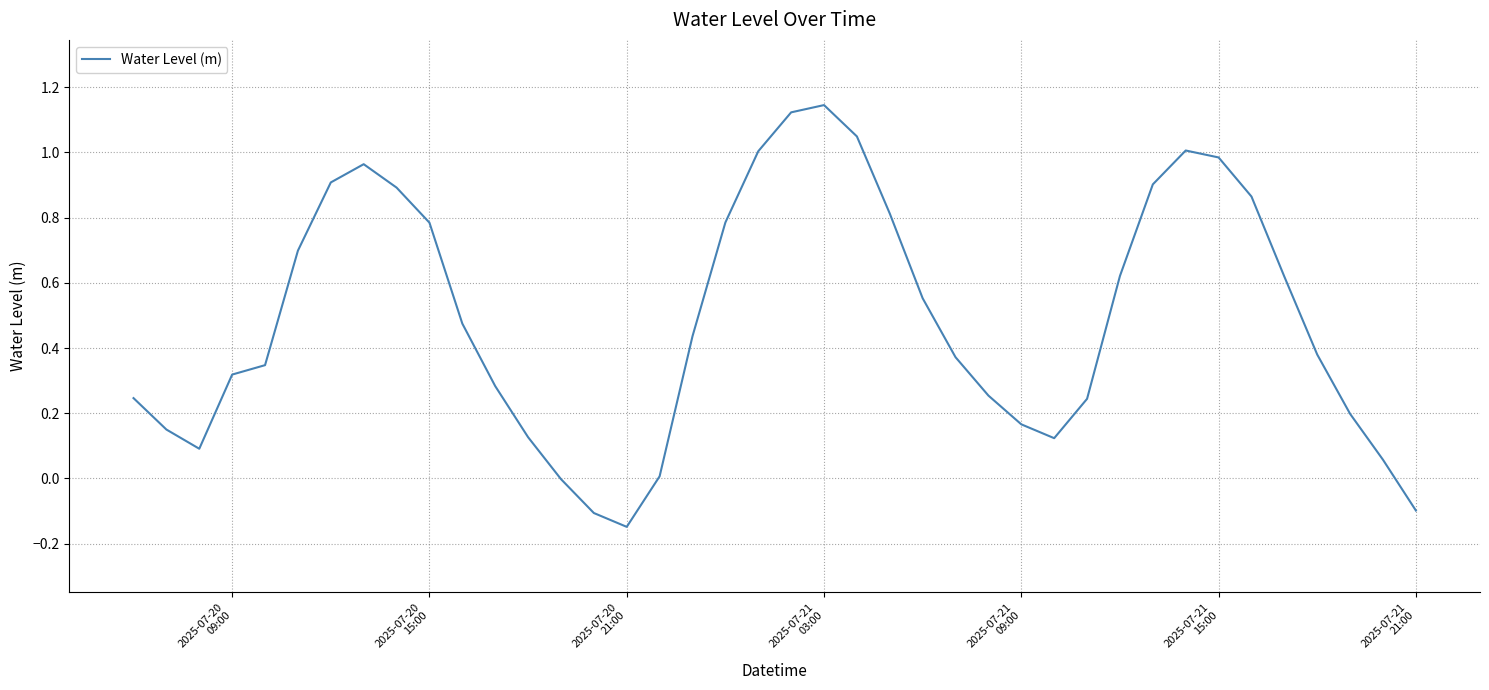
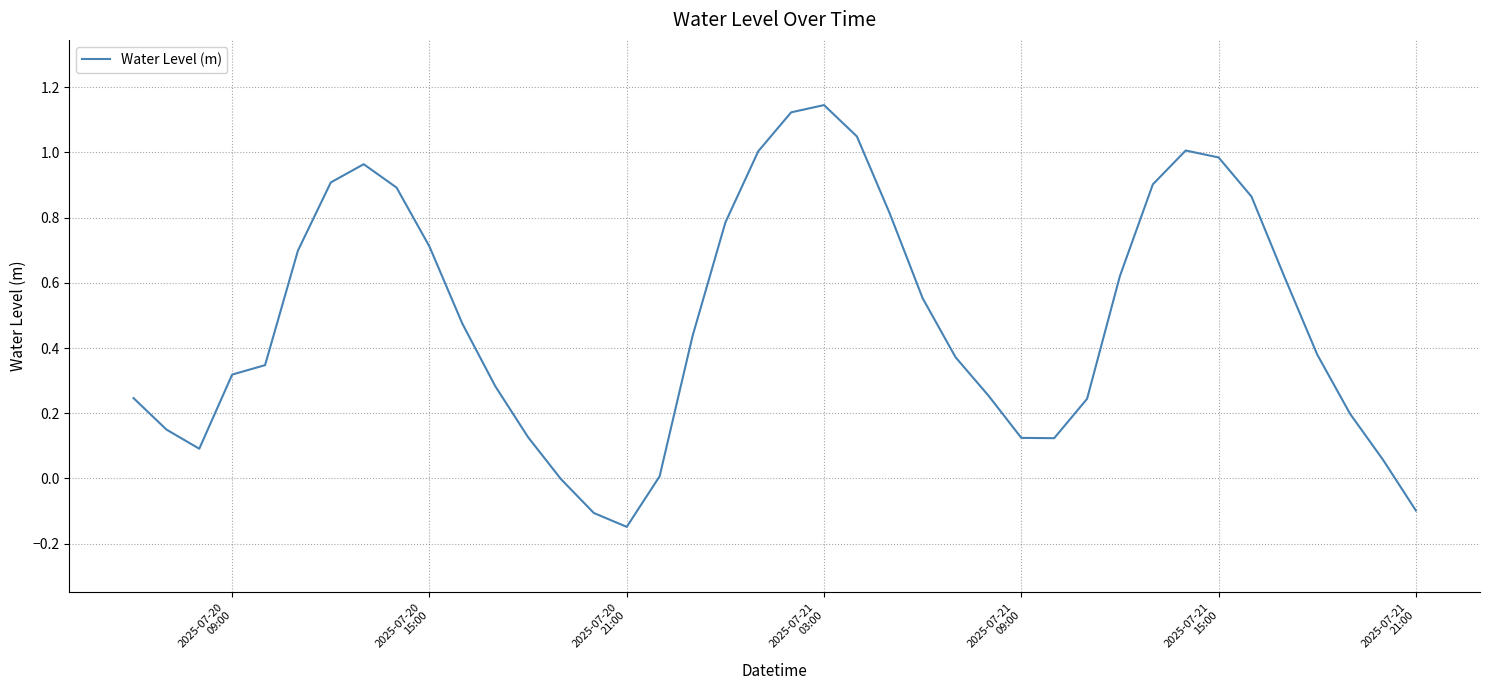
2025-07-20 15:00: 0.78 -> 0.71
2025-07-21 09:00: 0.17 -> 0.12
